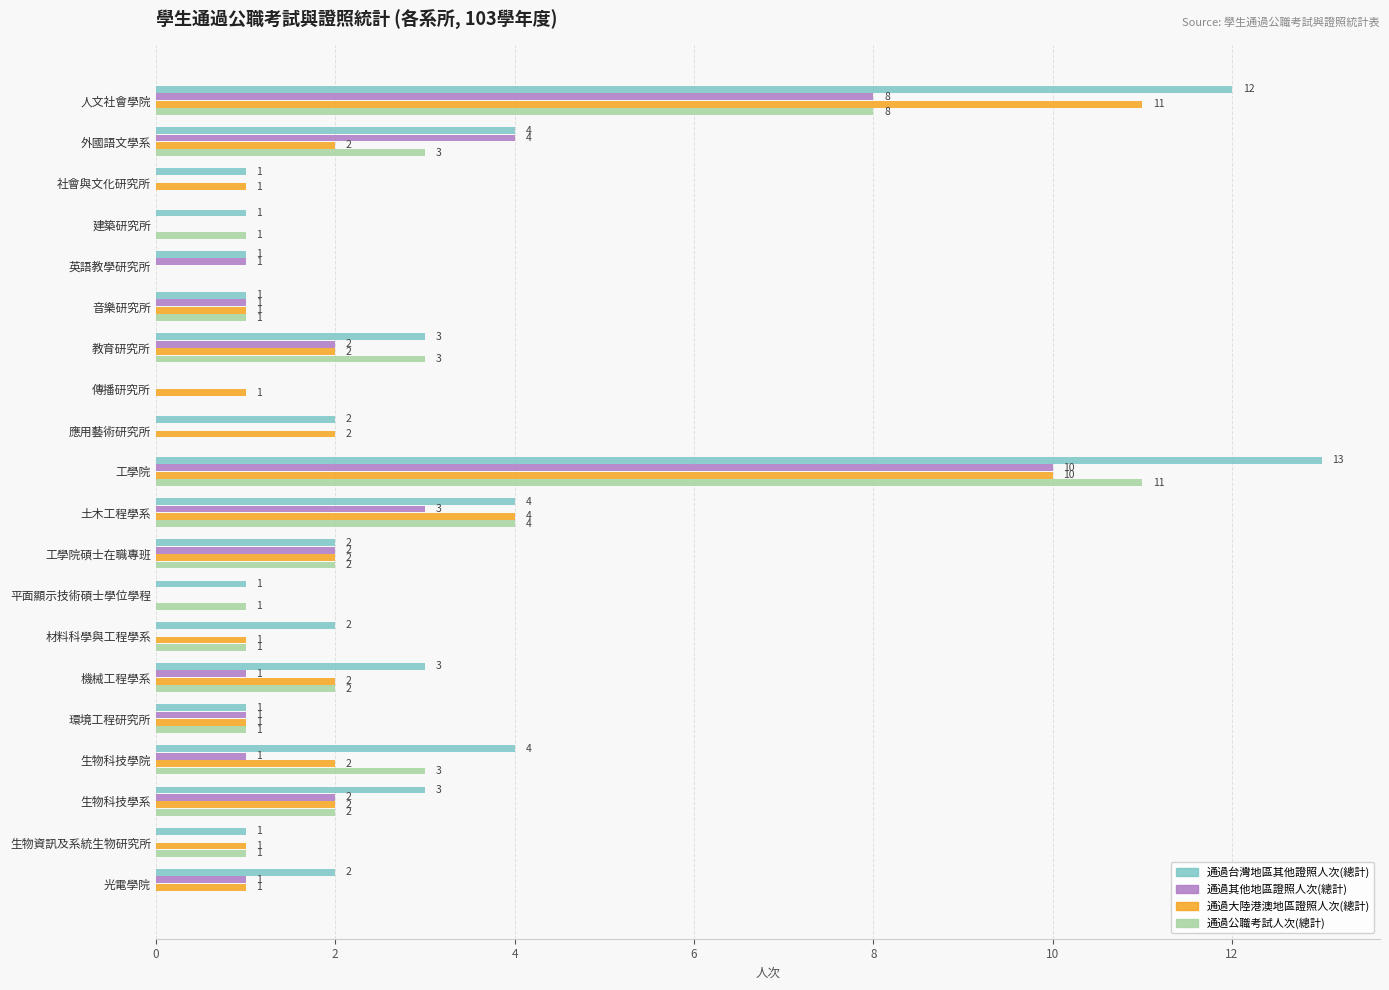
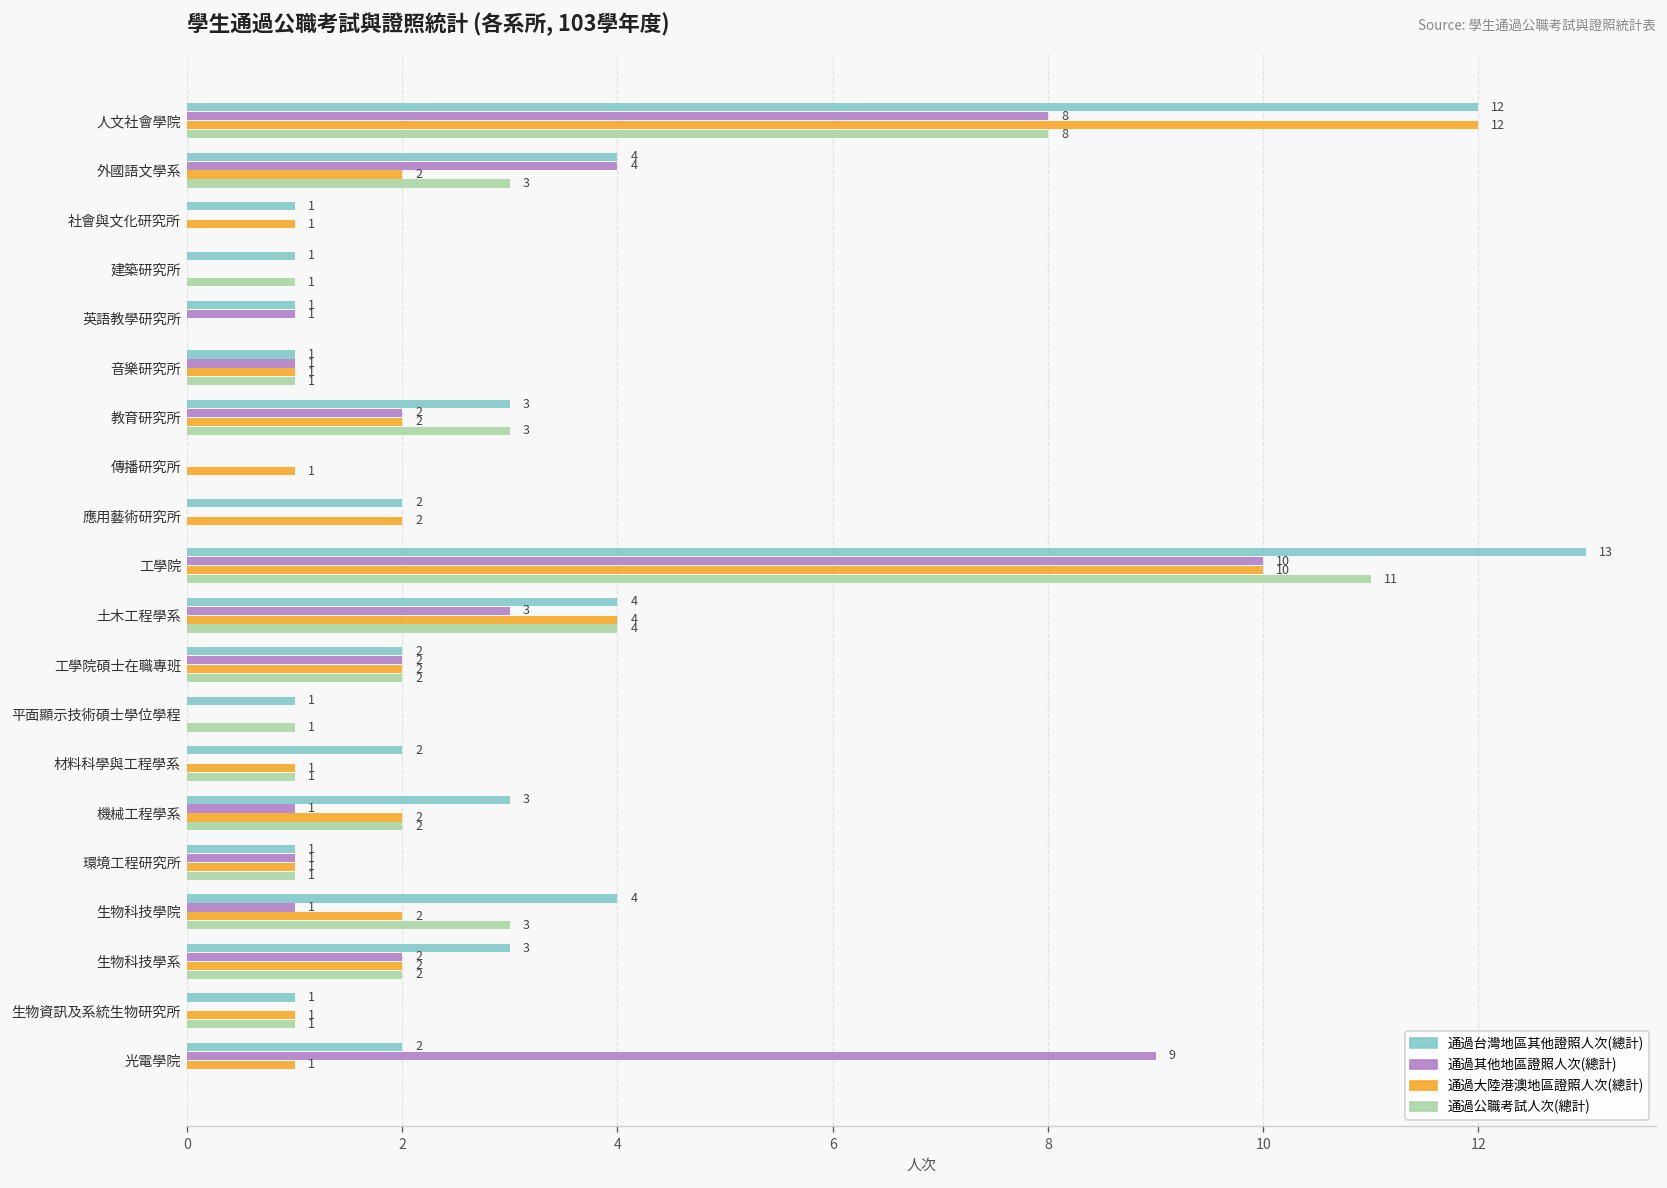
通過大陸港澳地區證照人次(總計), 人文社會學院: 11 -> 12
通過其他地區證照人次(總計), 光電學院: 1 -> 9
